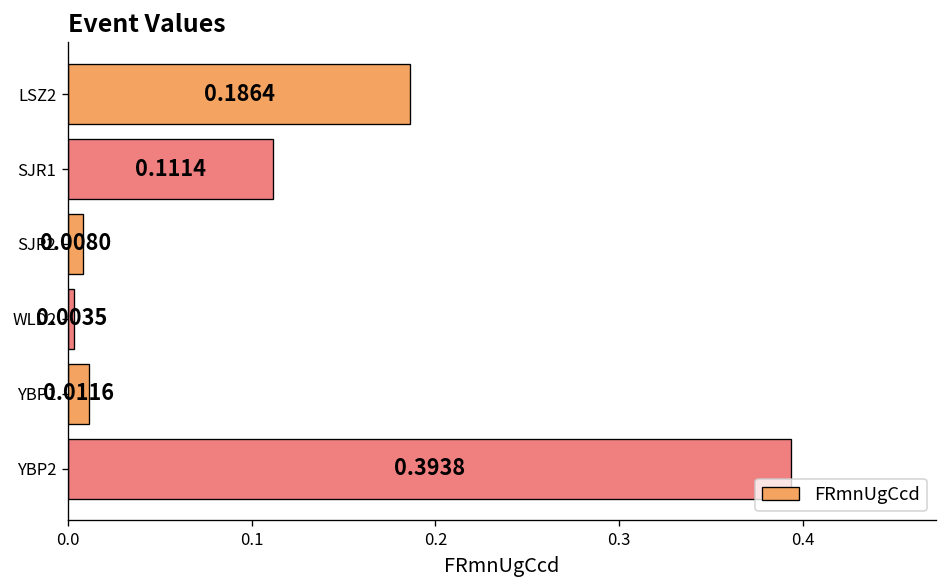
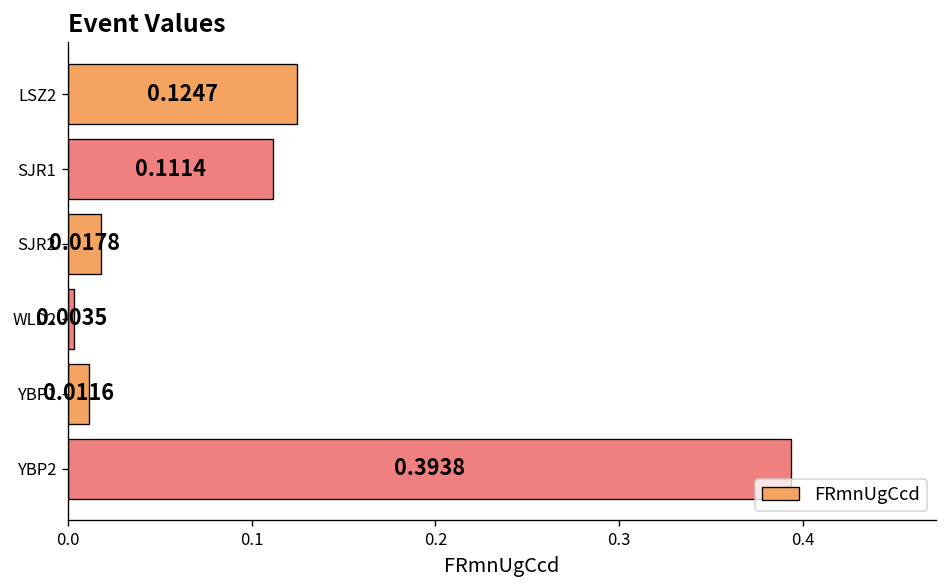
LSZ2: 0.1864 -> 0.1247
SJR2: 0.0080 -> 0.0178
